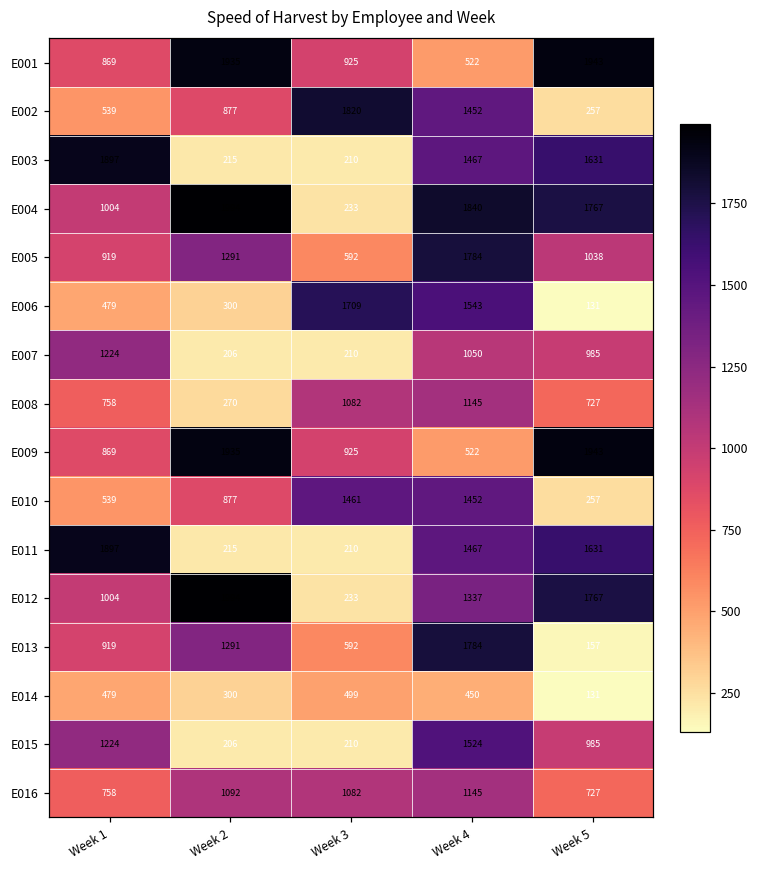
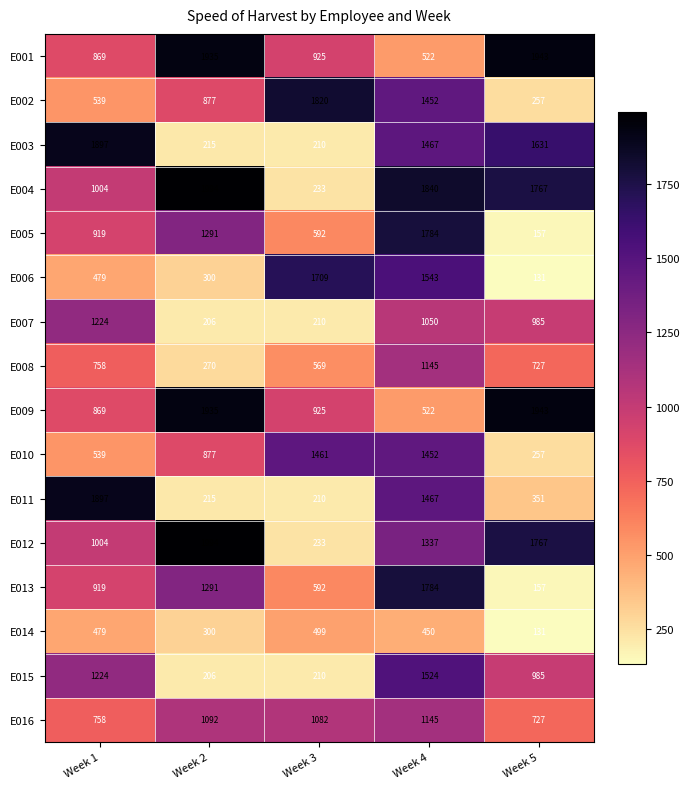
E005, Week 5: 1038 -> 157
E008, Week 3: 1082 -> 569
E011, Week 5: 1631 -> 351
